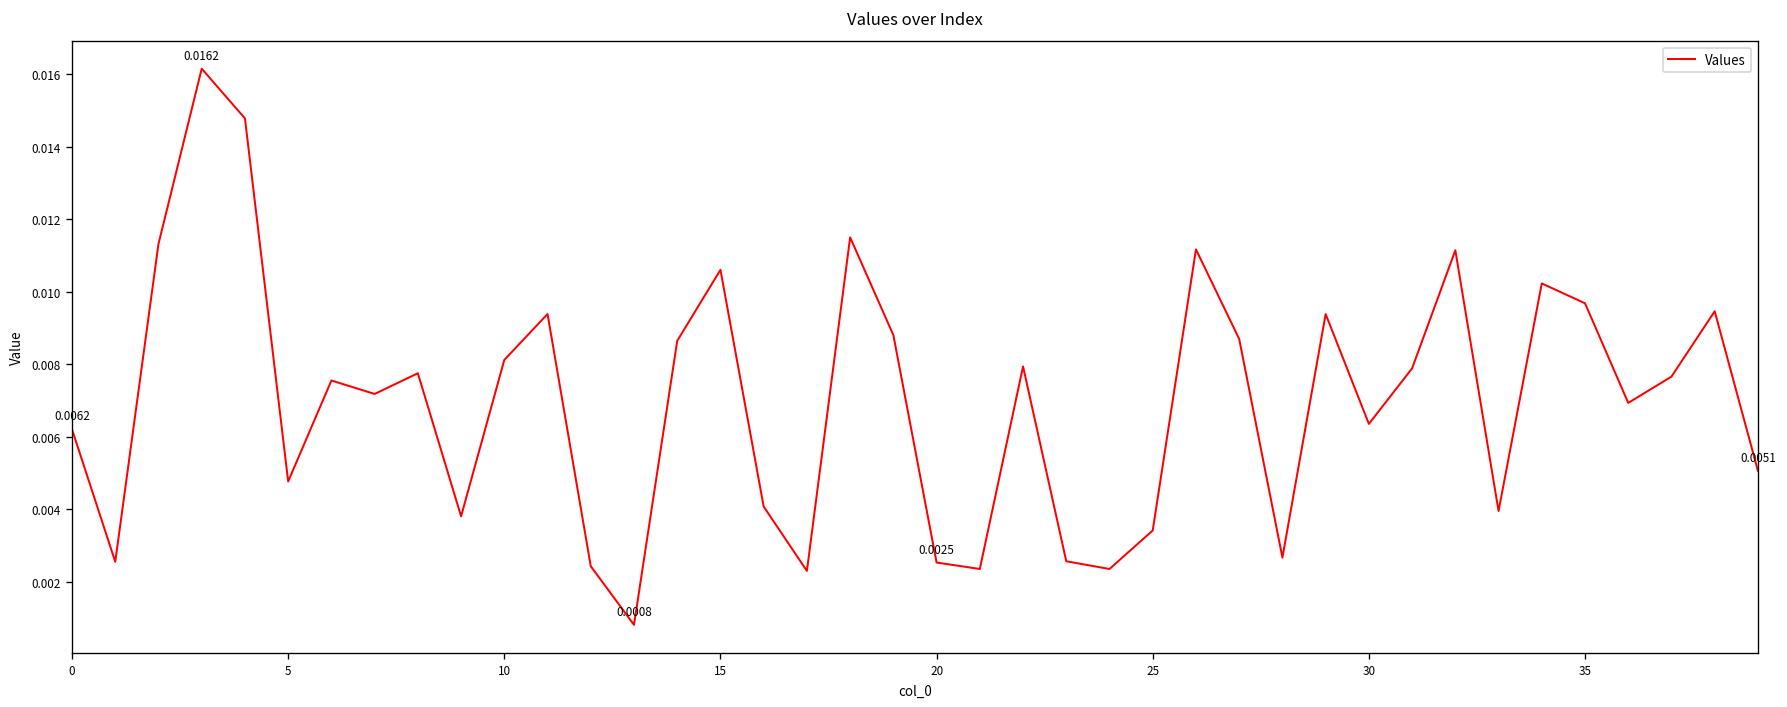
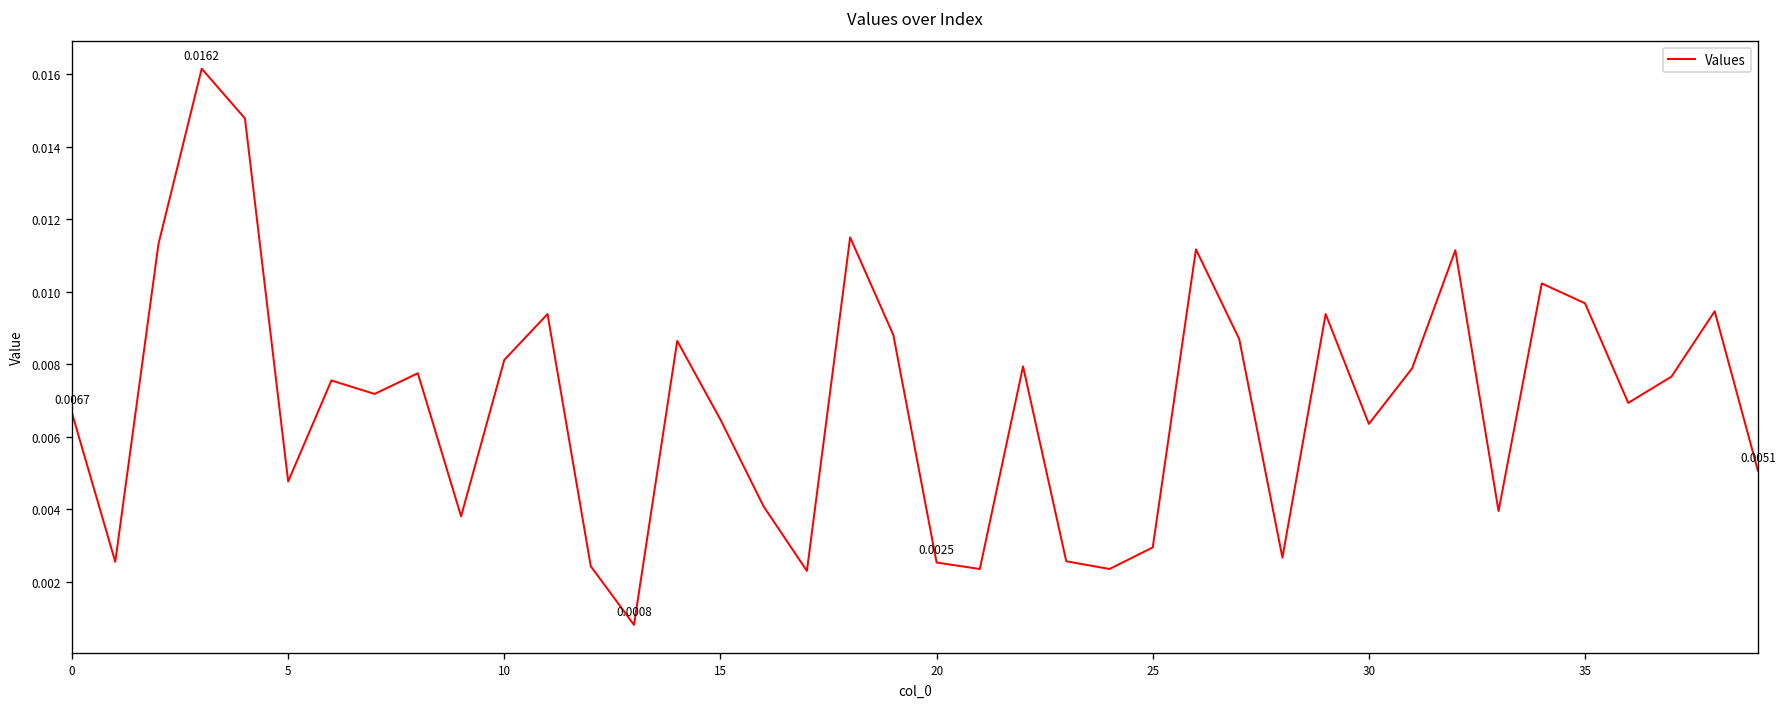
0: 0.0062 -> 0.0067
15: 0.0106 -> 0.0065
25: 0.0034 -> 0.0029
